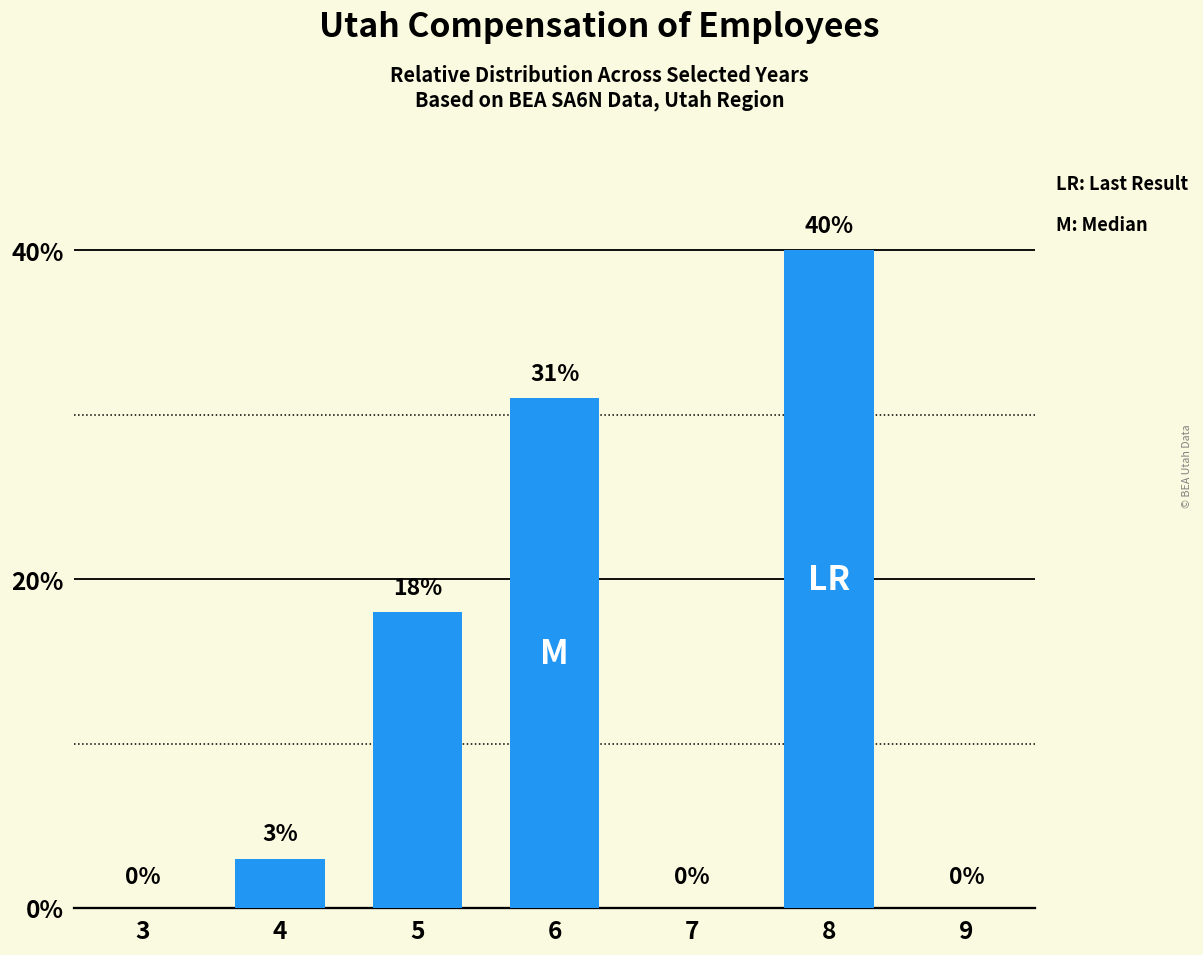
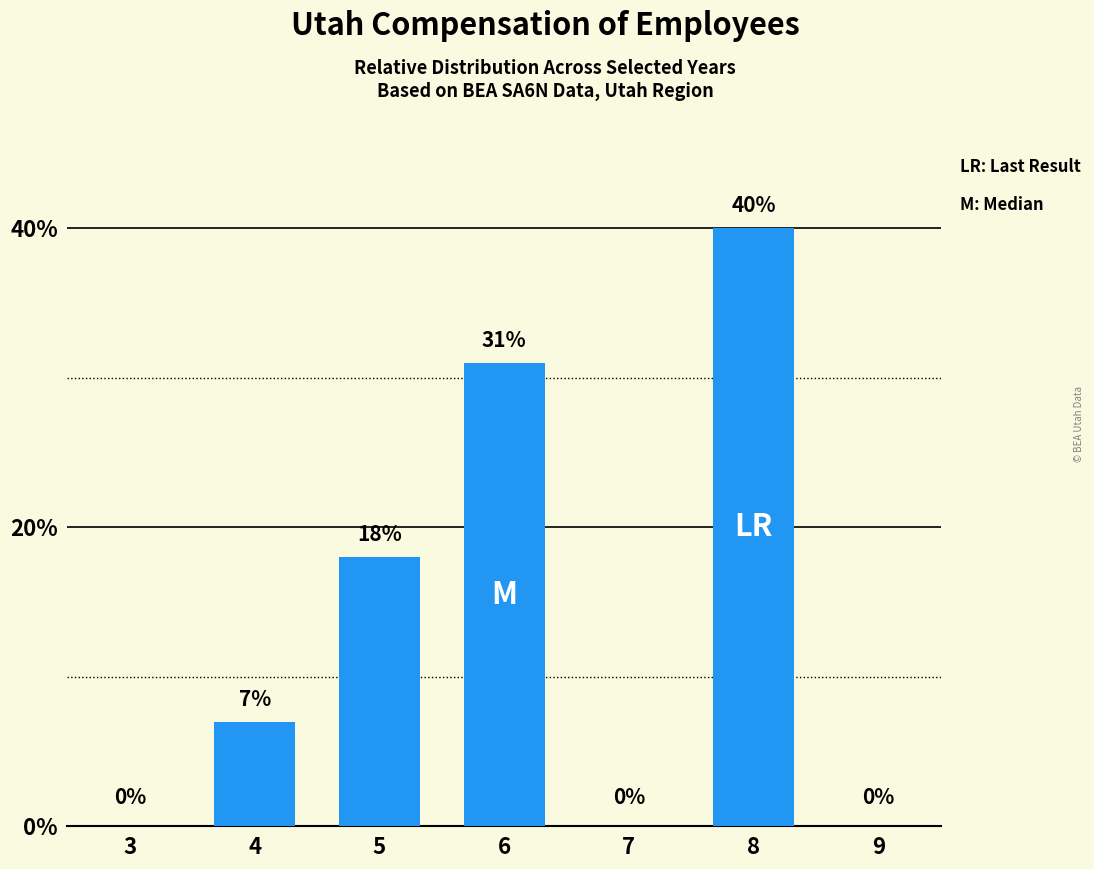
4: 3% -> 7%
